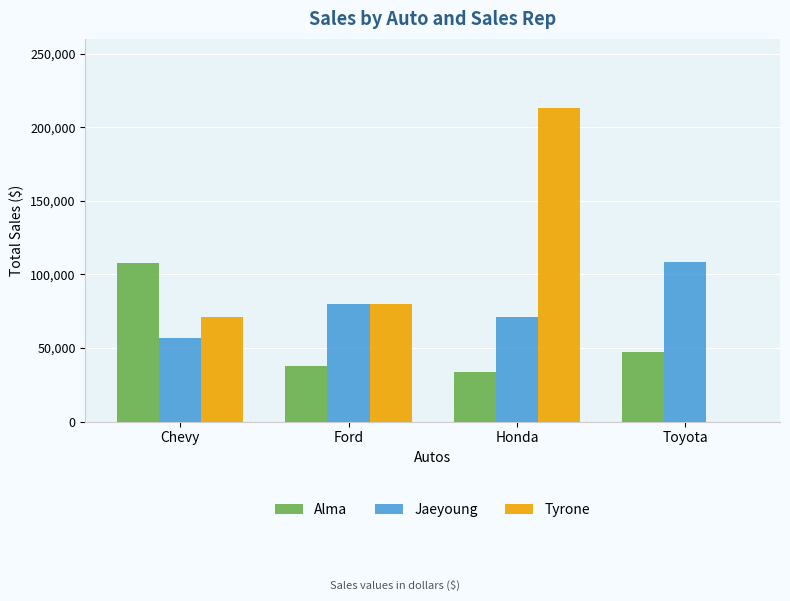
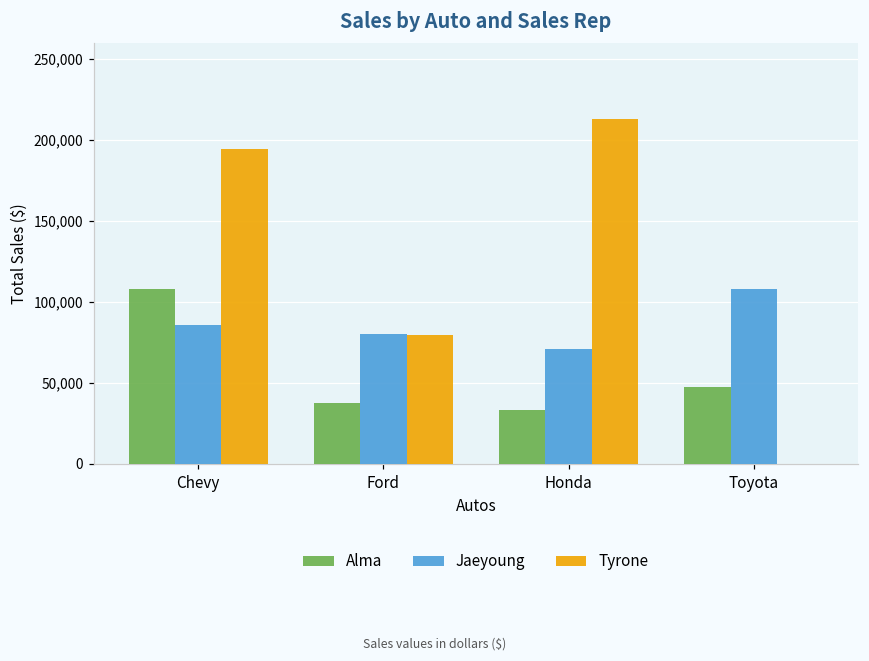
Jaeyoung, Chevy: 57,000 -> 86,000
Tyrone, Chevy: 71,000 -> 194,000
